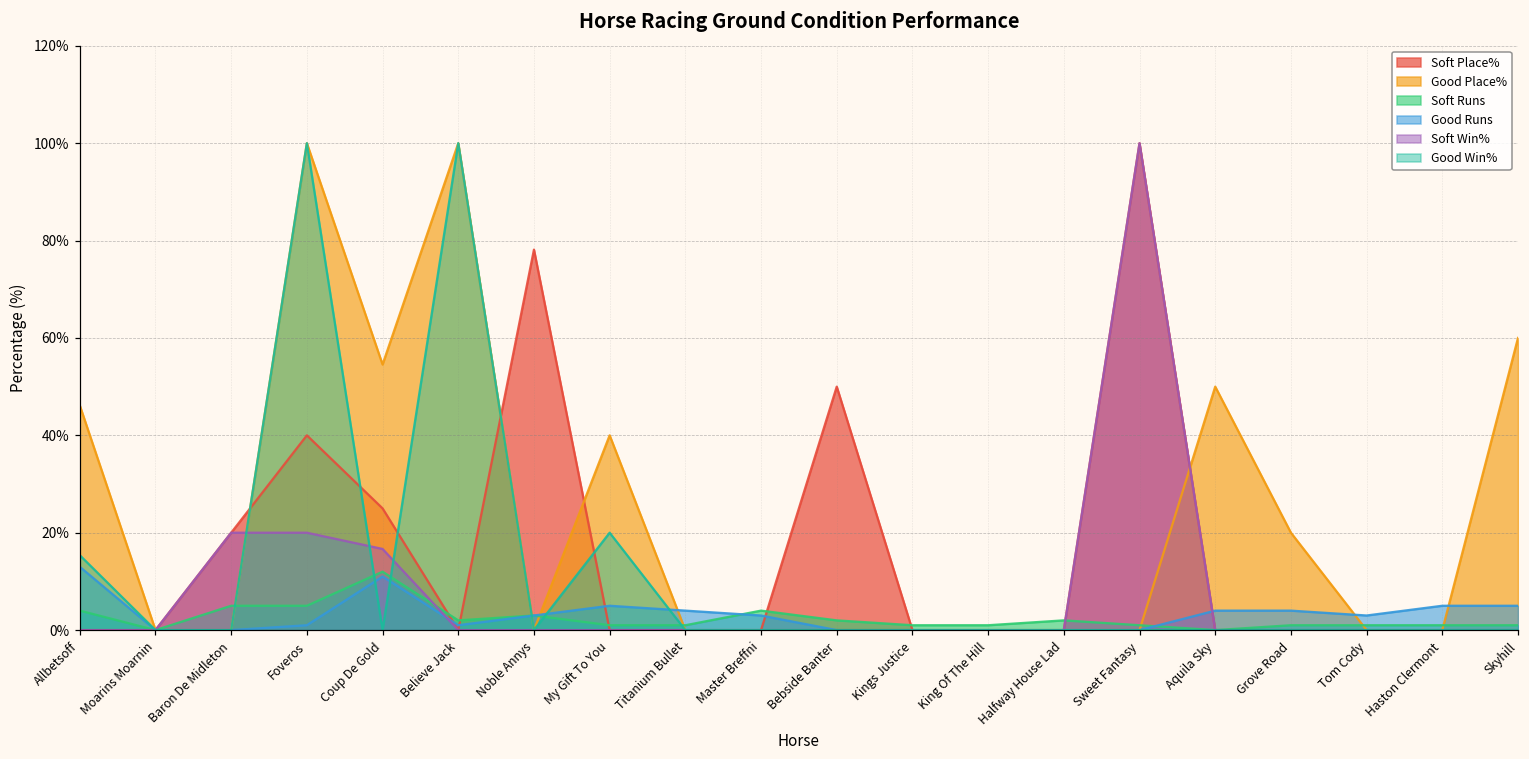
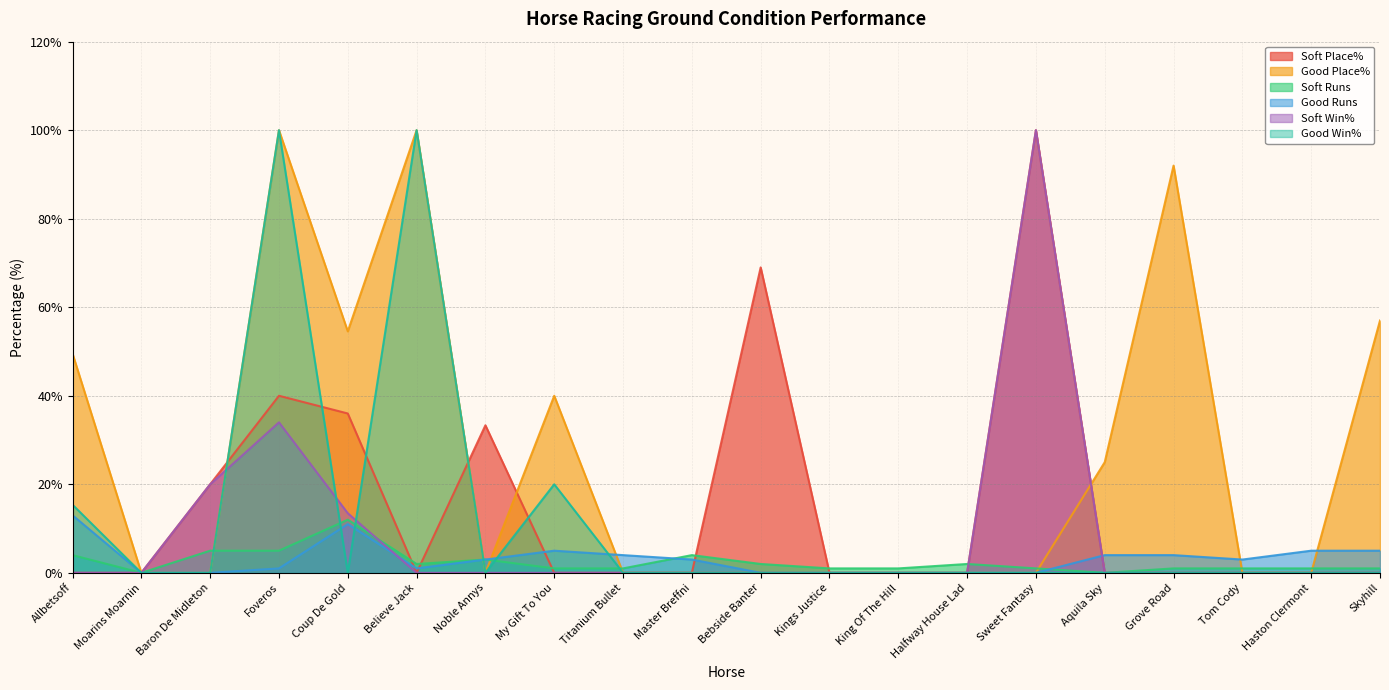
Good Place%, Allbetsoff: 46% -> 50%
Soft Win%, Foveros: 20% -> 34%
Soft Place%, Coup De Gold: 25% -> 36%
Soft Win%, Coup De Gold: 17% -> 13%
Soft Place%, Noble Annys: 78% -> 33%
Soft Place%, Bebside Banter: 50% -> 69%
Good Place%, Aquila Sky: 50% -> 25%
Good Place%, Grove Road: 20% -> 92%
Good Place%, Skyhill: 60% -> 57%
